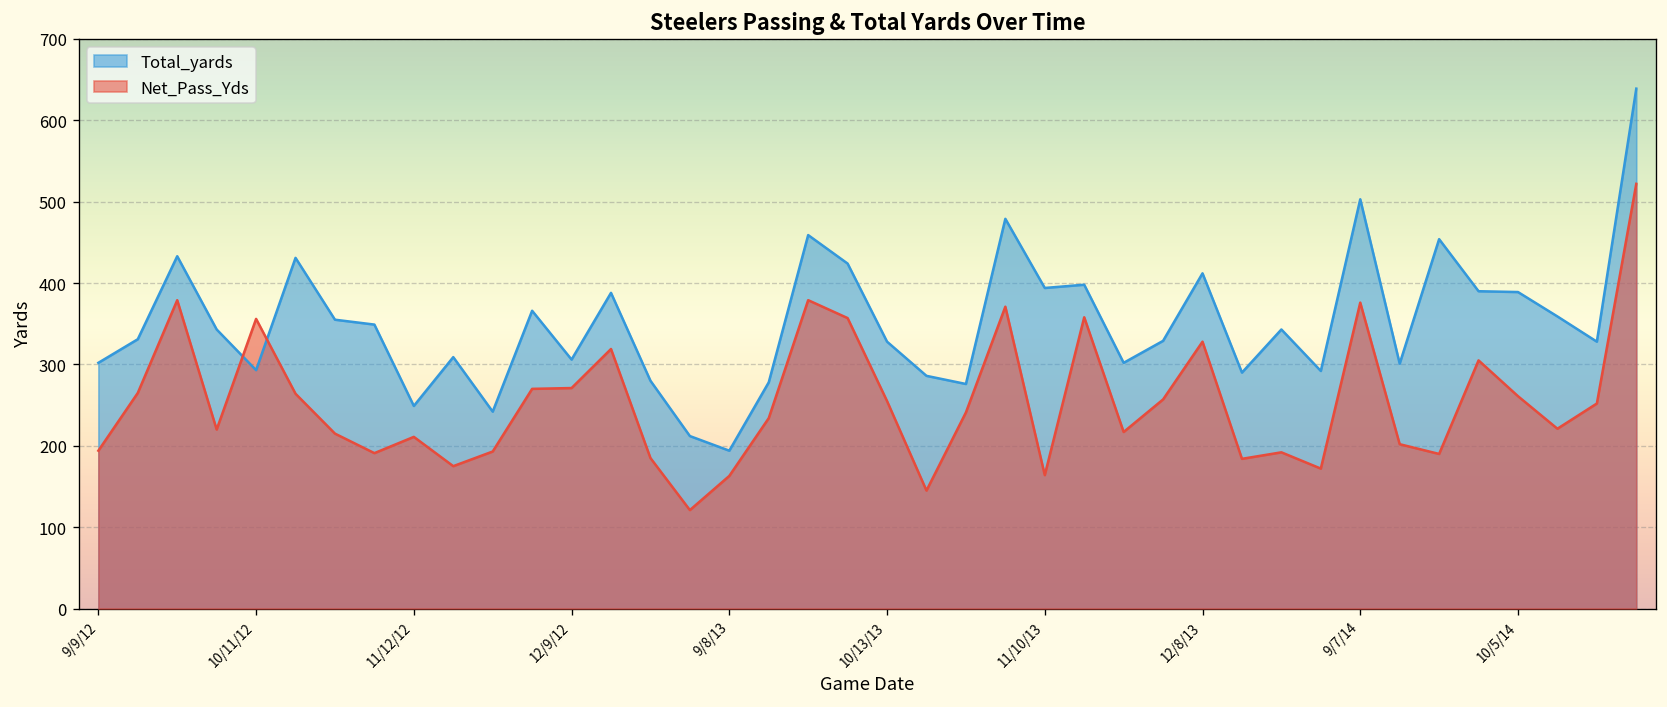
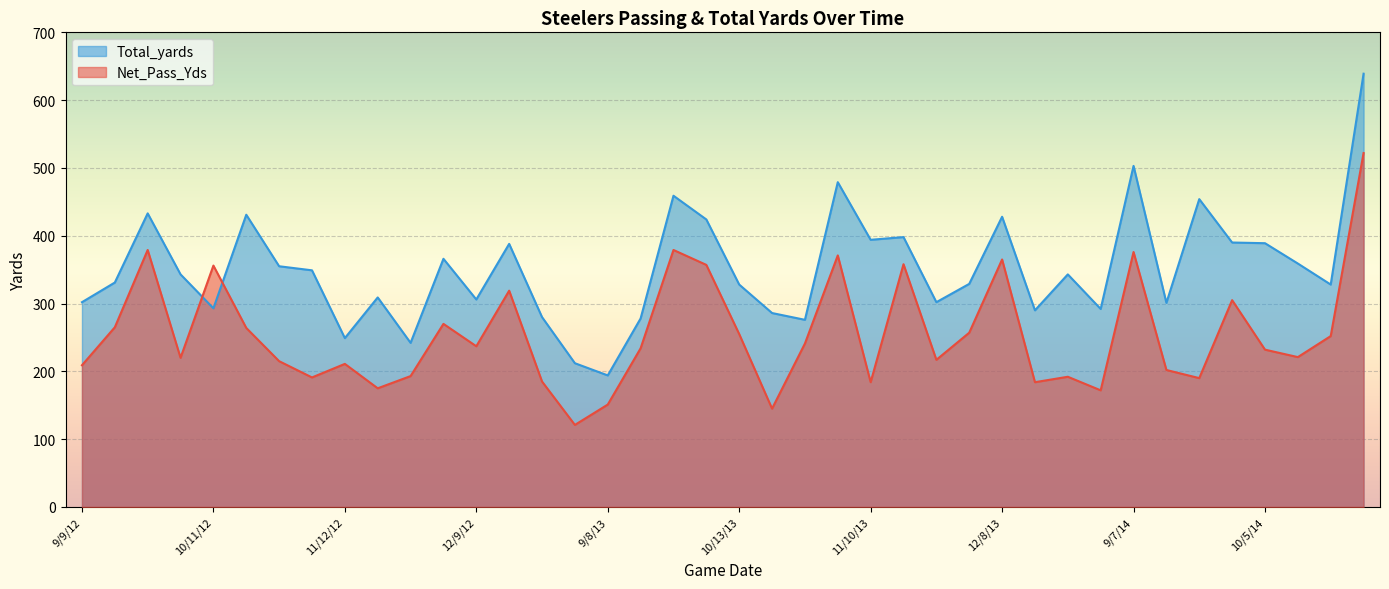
Net_Pass_Yds, 9/9/12: 190 -> 210
Net_Pass_Yds, 12/9/12: 270 -> 240
Net_Pass_Yds, 9/8/13: 160 -> 150
Net_Pass_Yds, 11/10/13: 160 -> 180
Total_yards, 12/8/13: 410 -> 430
Net_Pass_Yds, 12/8/13: 330 -> 370
Net_Pass_Yds, 10/5/14: 260 -> 230
